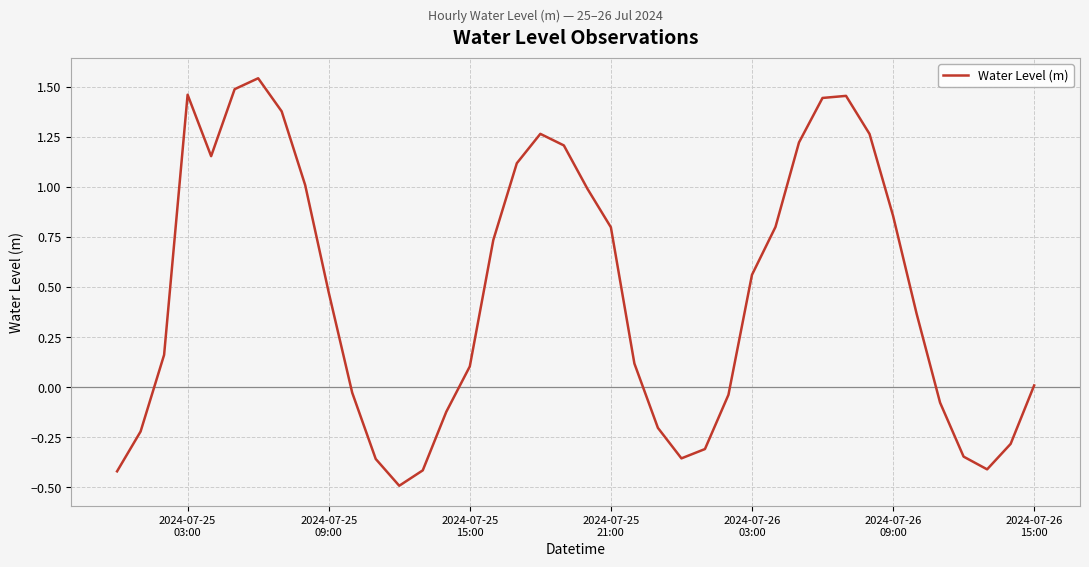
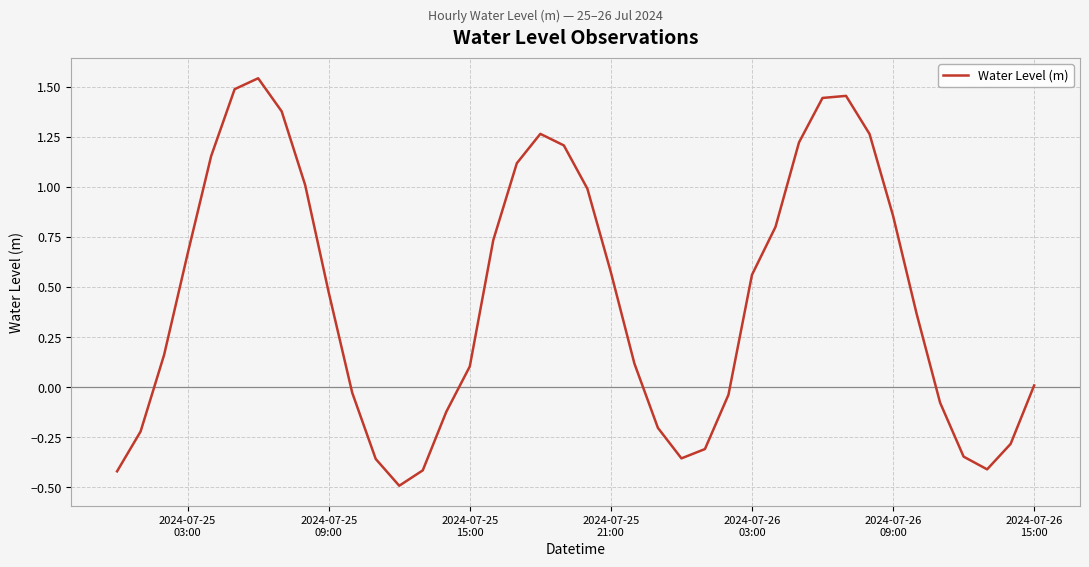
2024-07-25 03:00: 1.46 -> 0.67
2024-07-25 21:00: 0.80 -> 0.57
